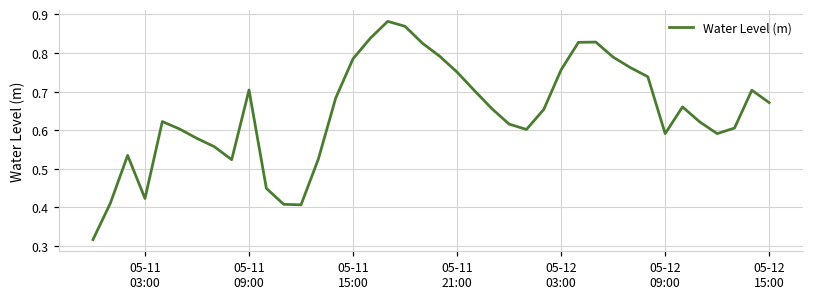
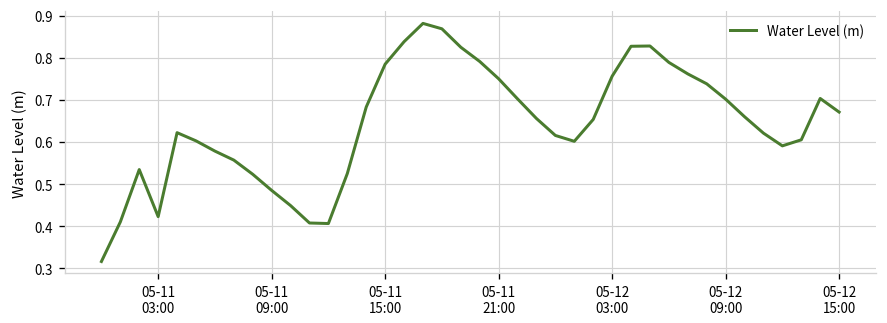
05-11 09:00: 0.70 -> 0.49
05-12 09:00: 0.59 -> 0.70
